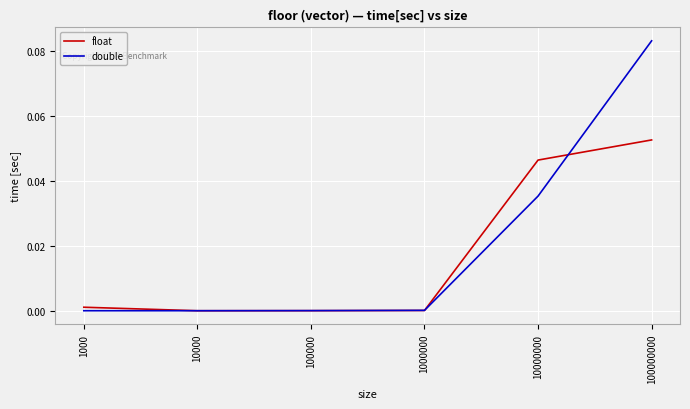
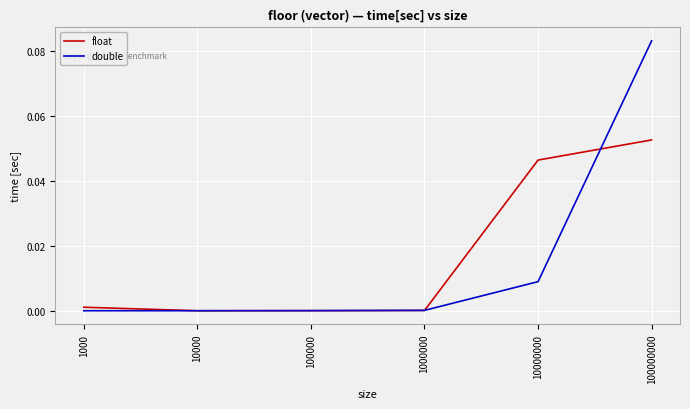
double, 10000000: 0.035 -> 0.009
